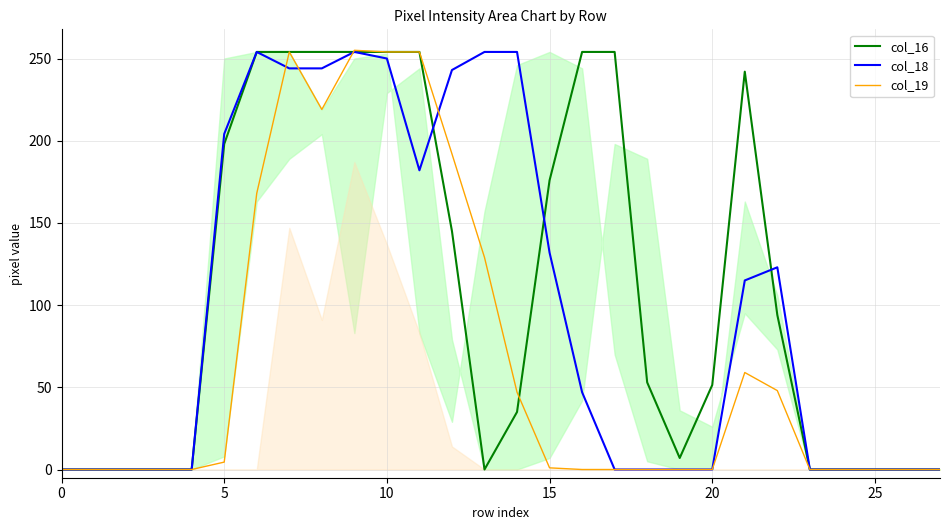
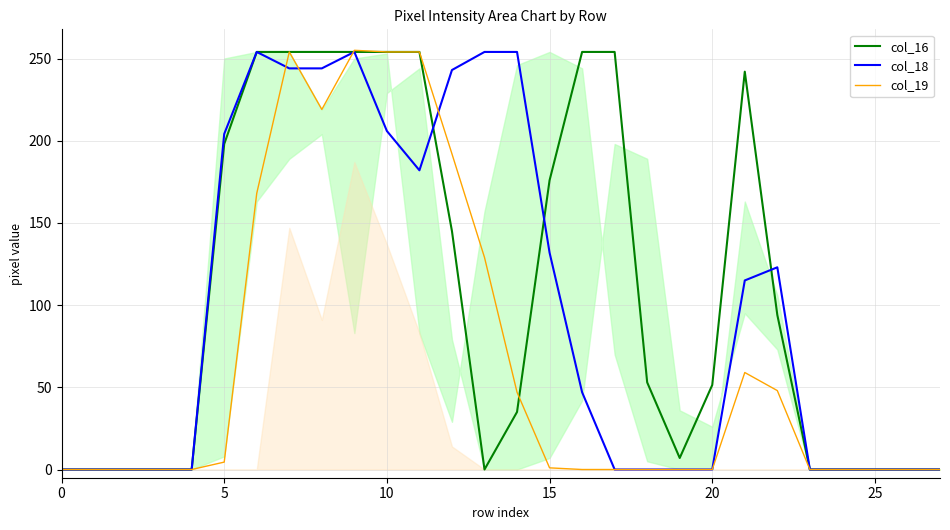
col_18, 10: 250 -> 206
